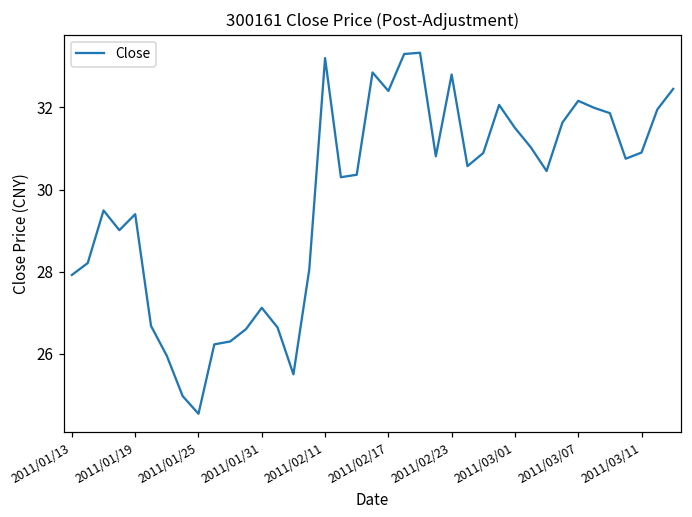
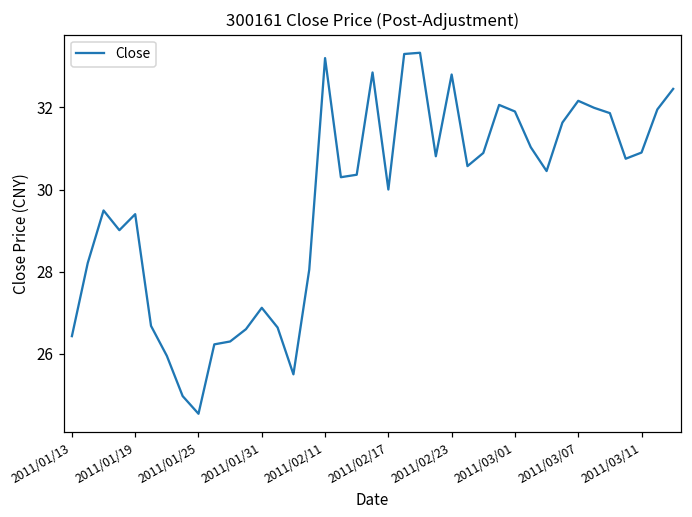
2011/01/13: 27.9 -> 26.4
2011/02/17: 32.4 -> 30.0
2011/03/01: 31.5 -> 31.9
